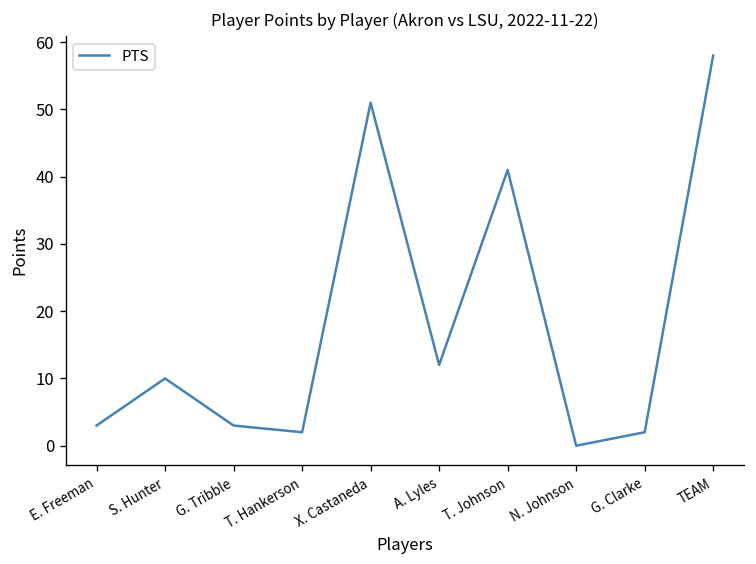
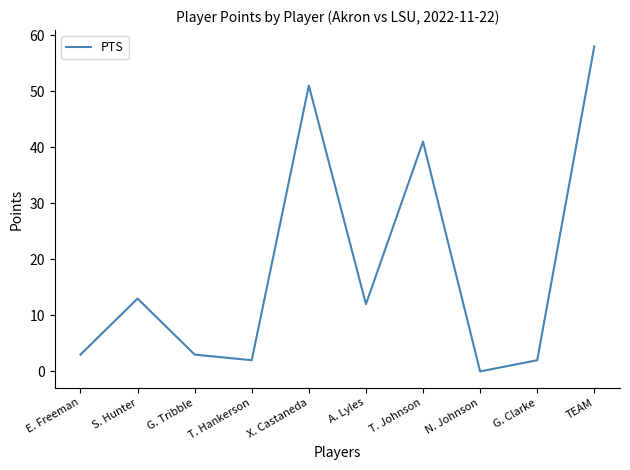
S. Hunter: 10 -> 13
